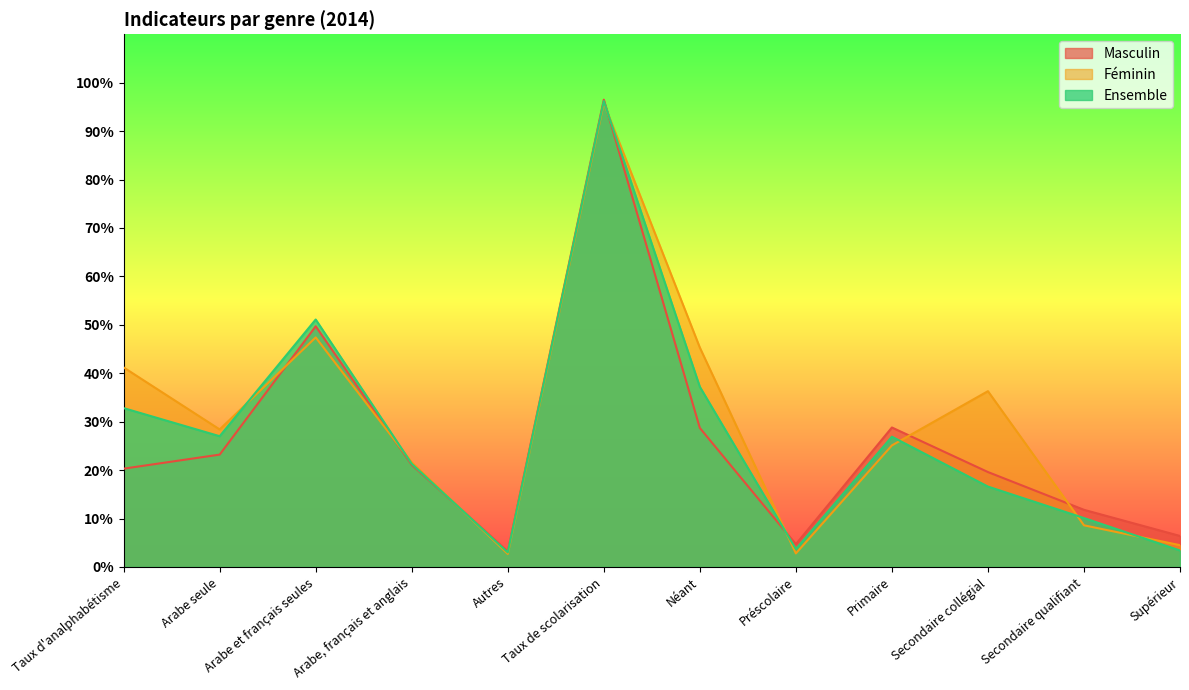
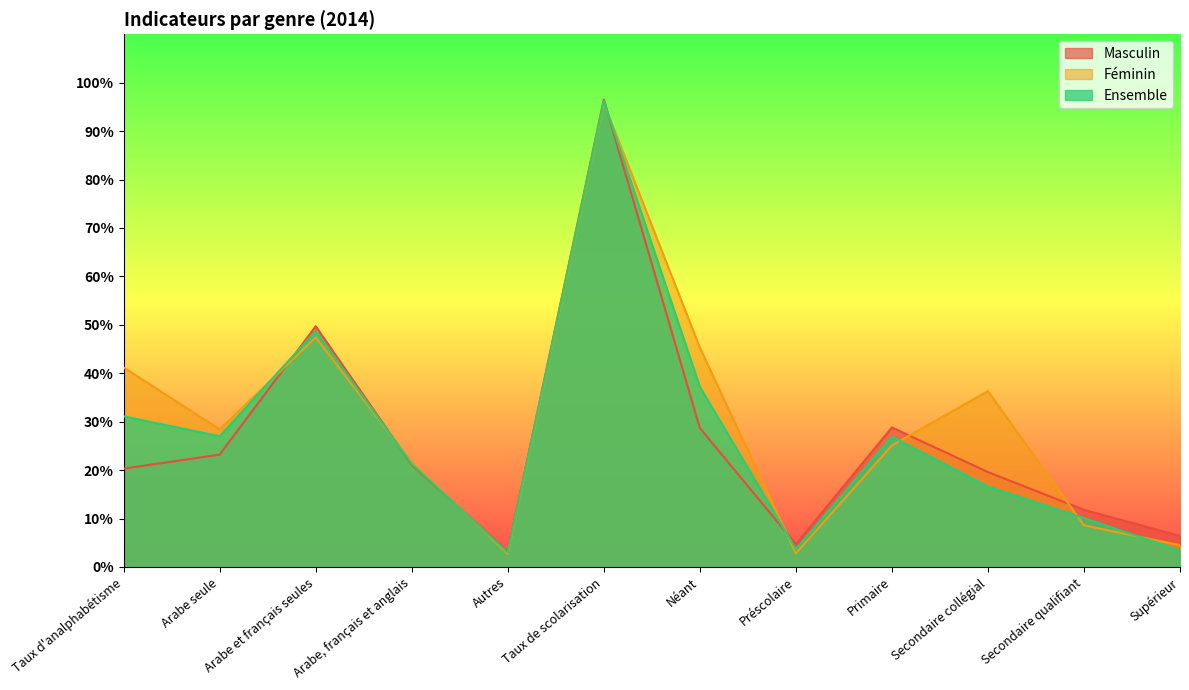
Ensemble, Taux d'analphabétisme: 33% -> 31%
Ensemble, Arabe et français seules: 51% -> 49%
